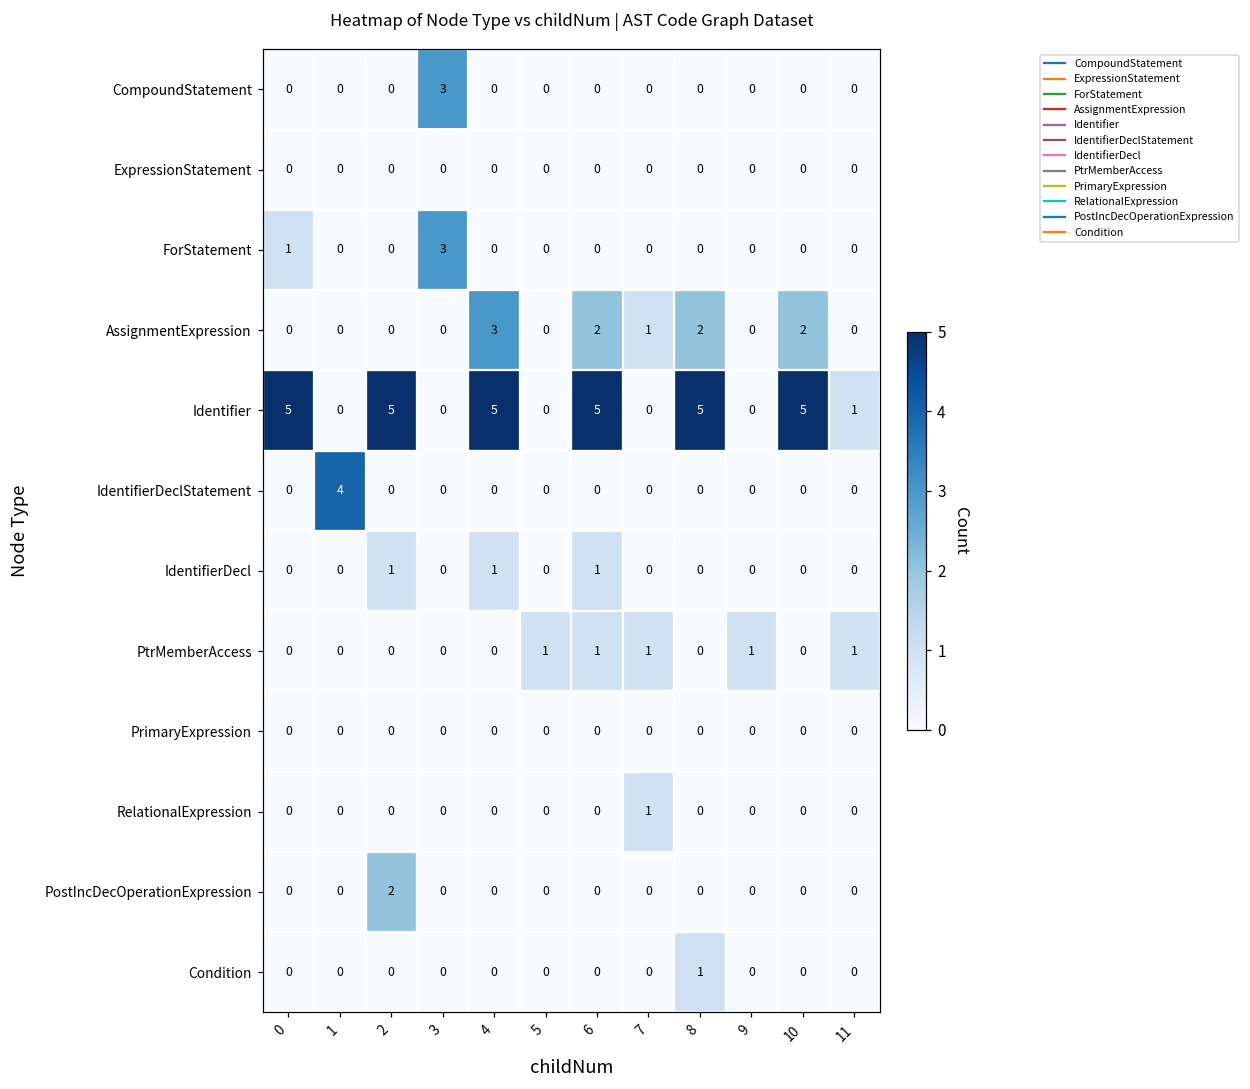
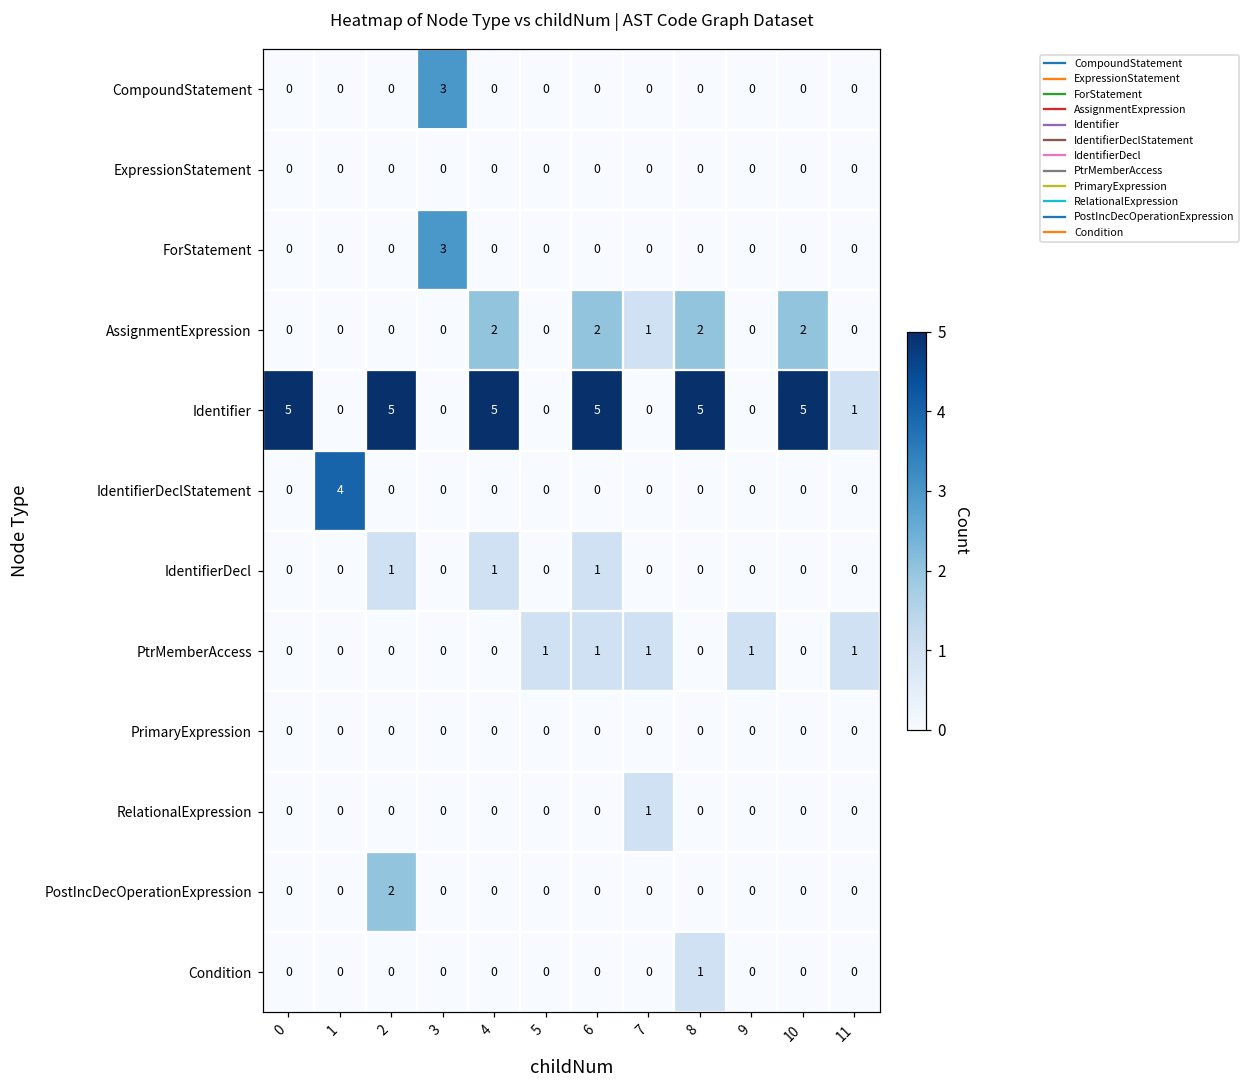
ForStatement, 0: 1 -> 0
AssignmentExpression, 4: 3 -> 2
